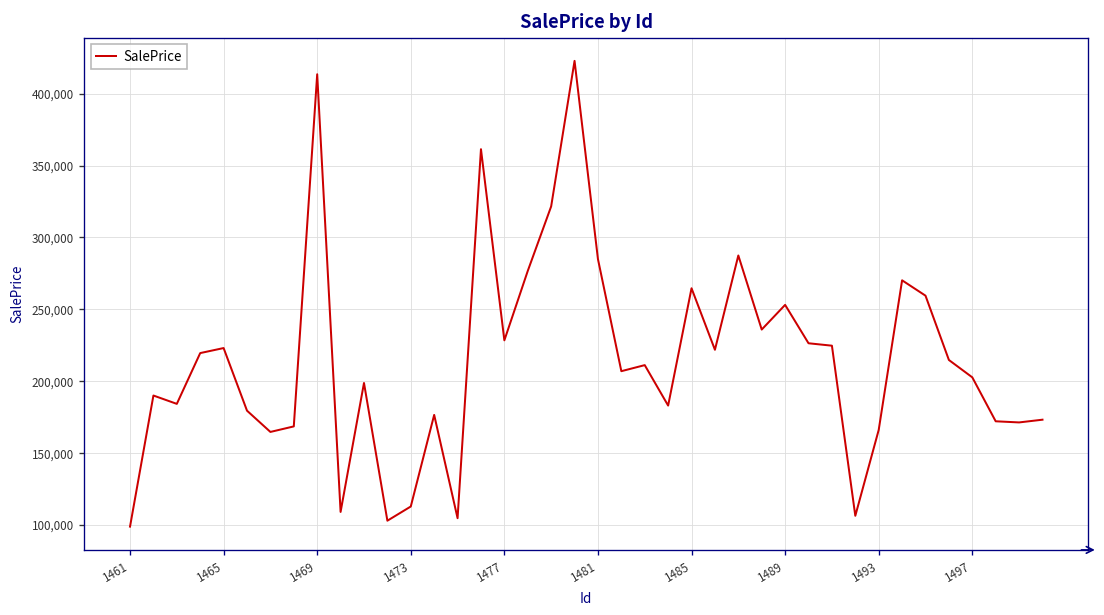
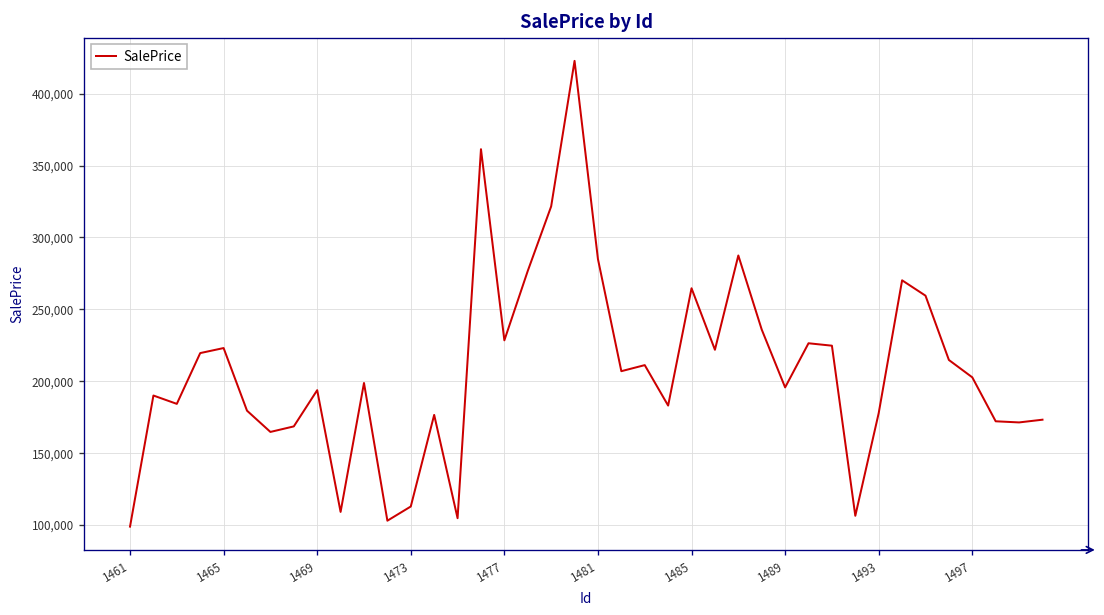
1469: 413,000 -> 194,000
1489: 253,000 -> 196,000
1493: 166,000 -> 178,000
